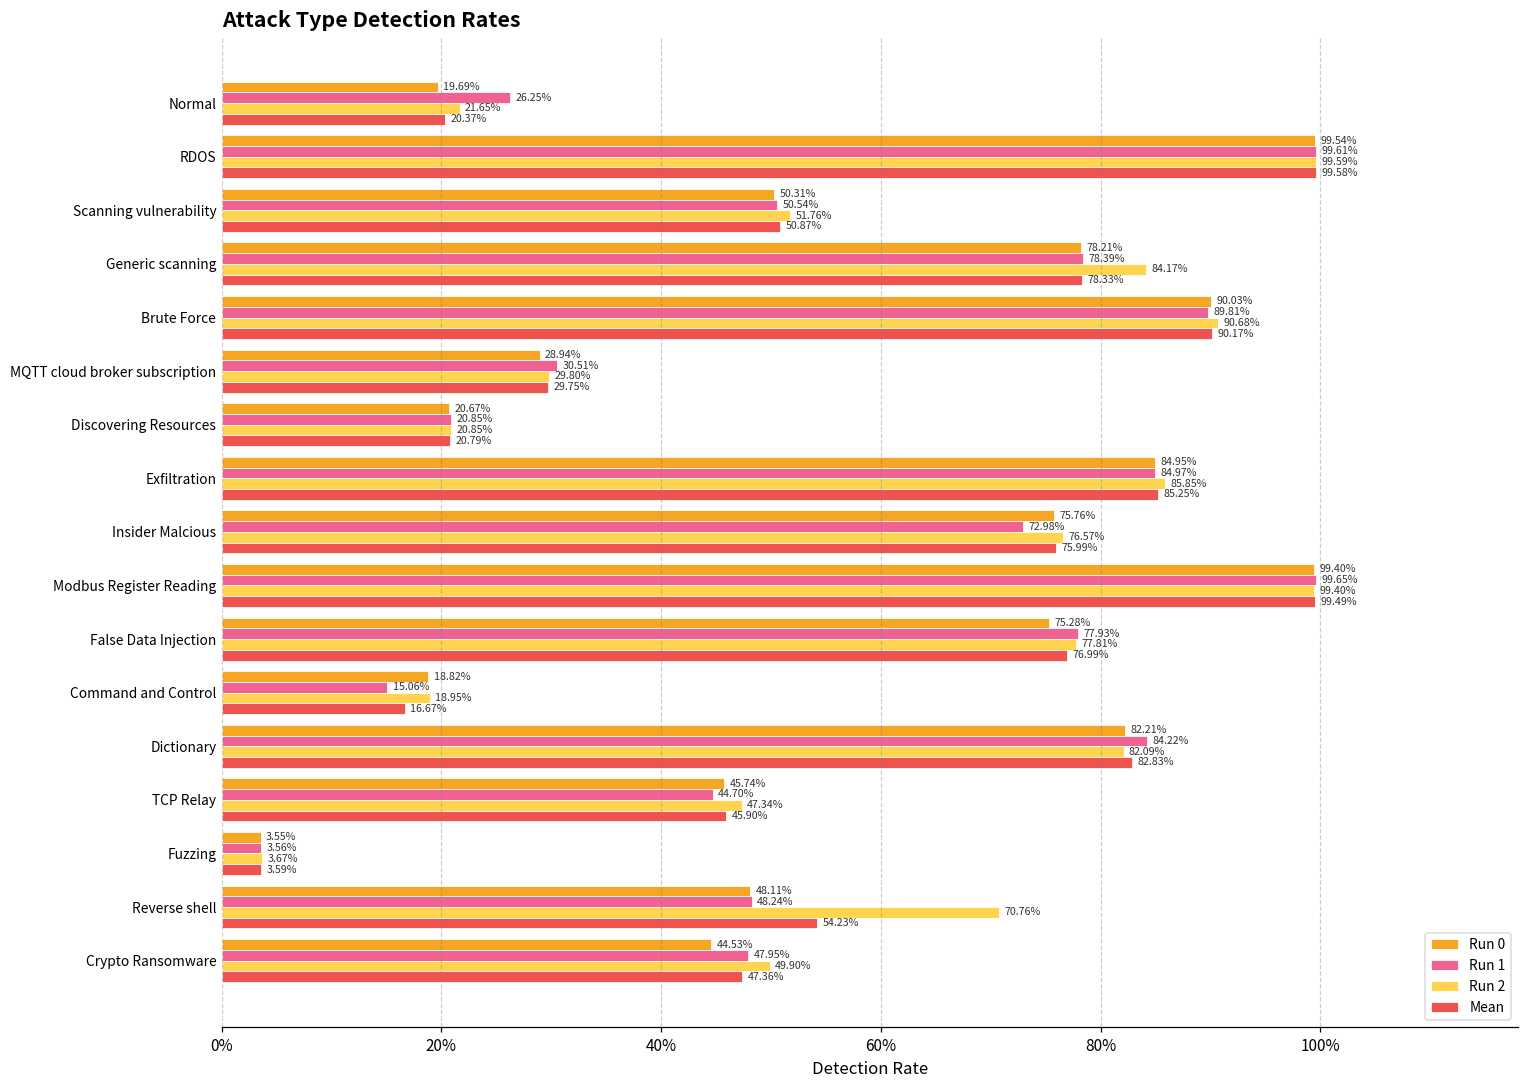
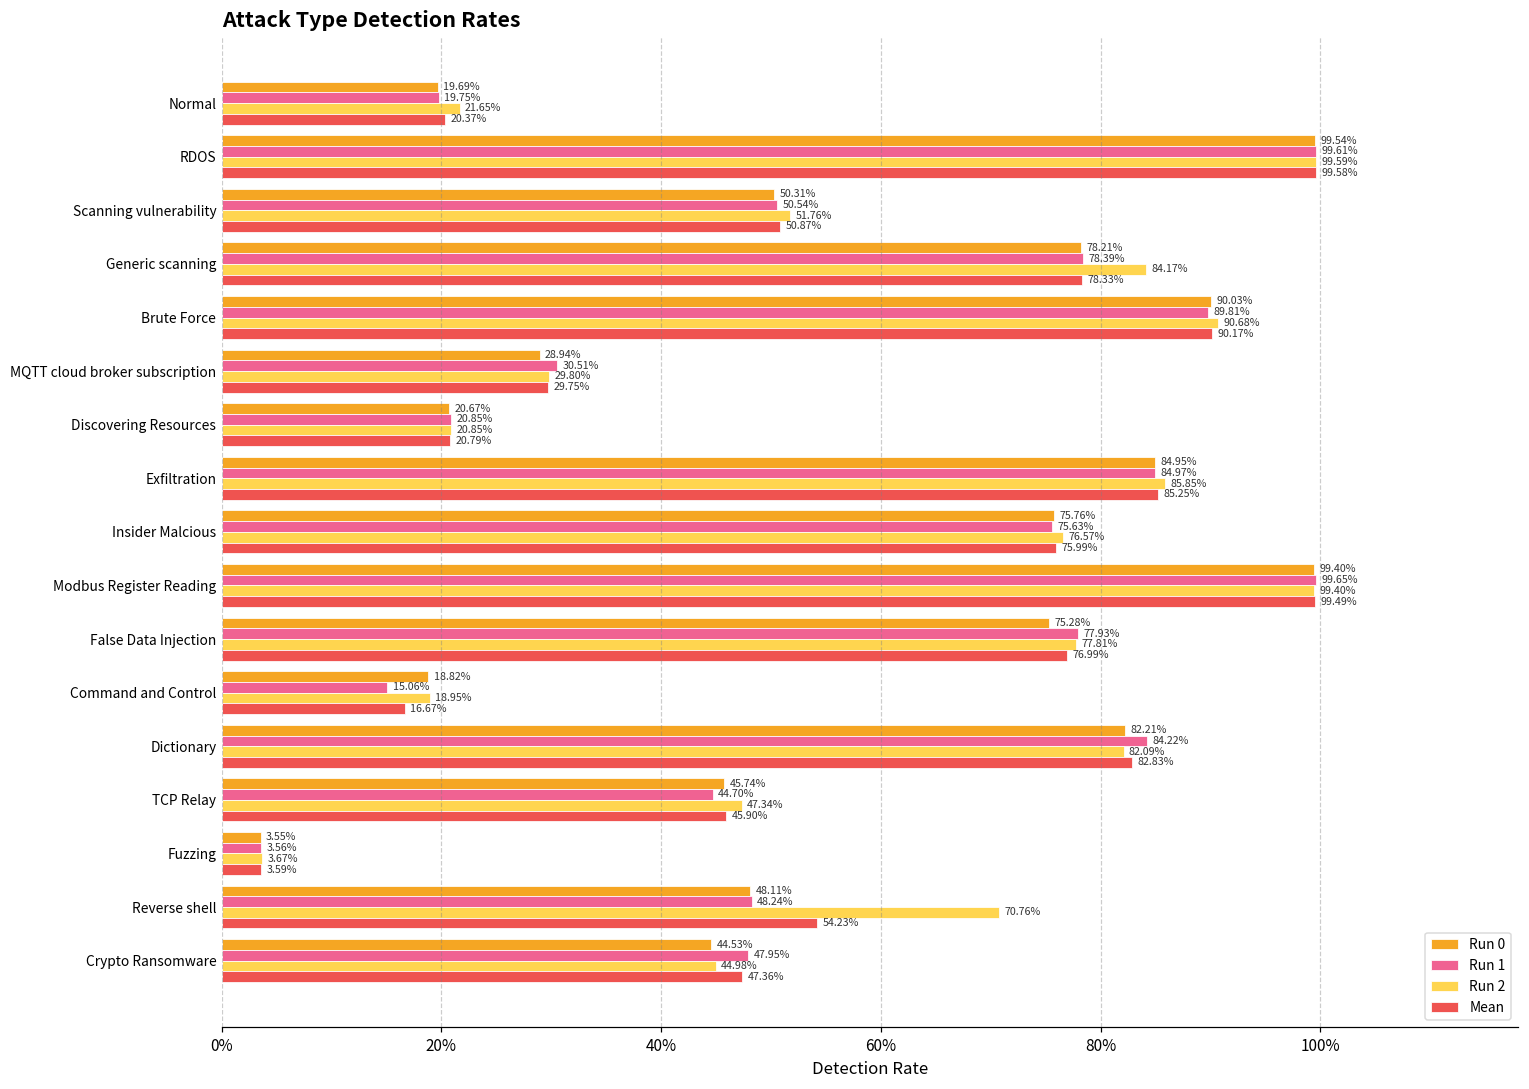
Run 1, Normal: 26.25% -> 19.75%
Run 1, Insider Malcious: 72.98% -> 75.63%
Run 2, Crypto Ransomware: 49.90% -> 44.98%
